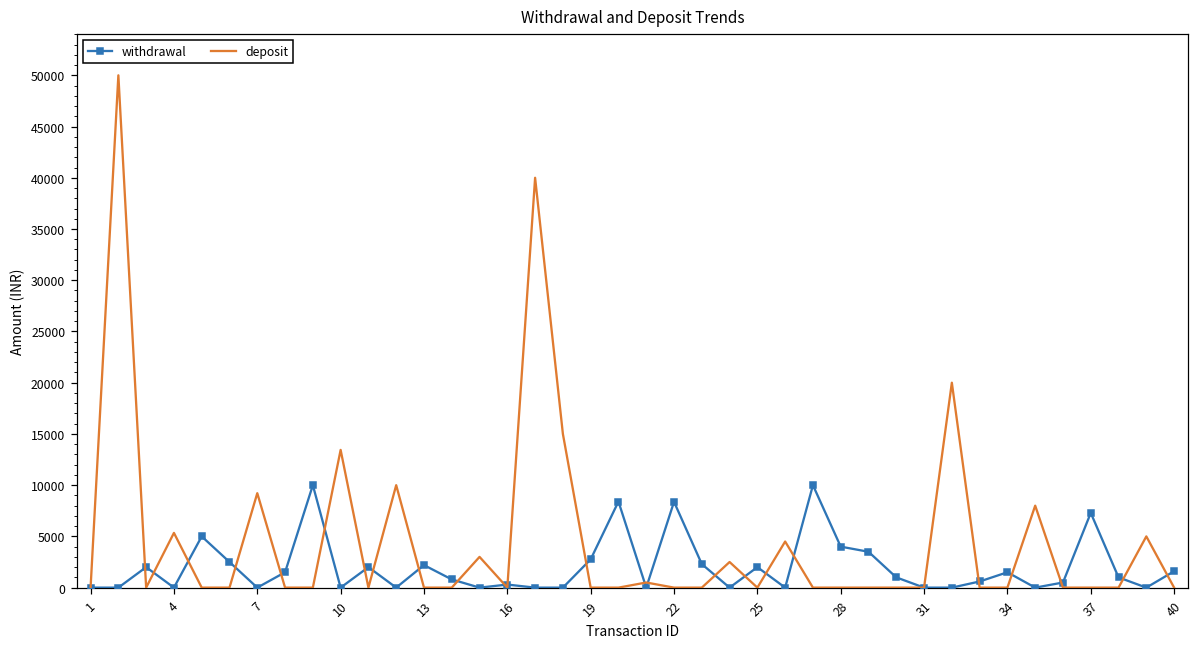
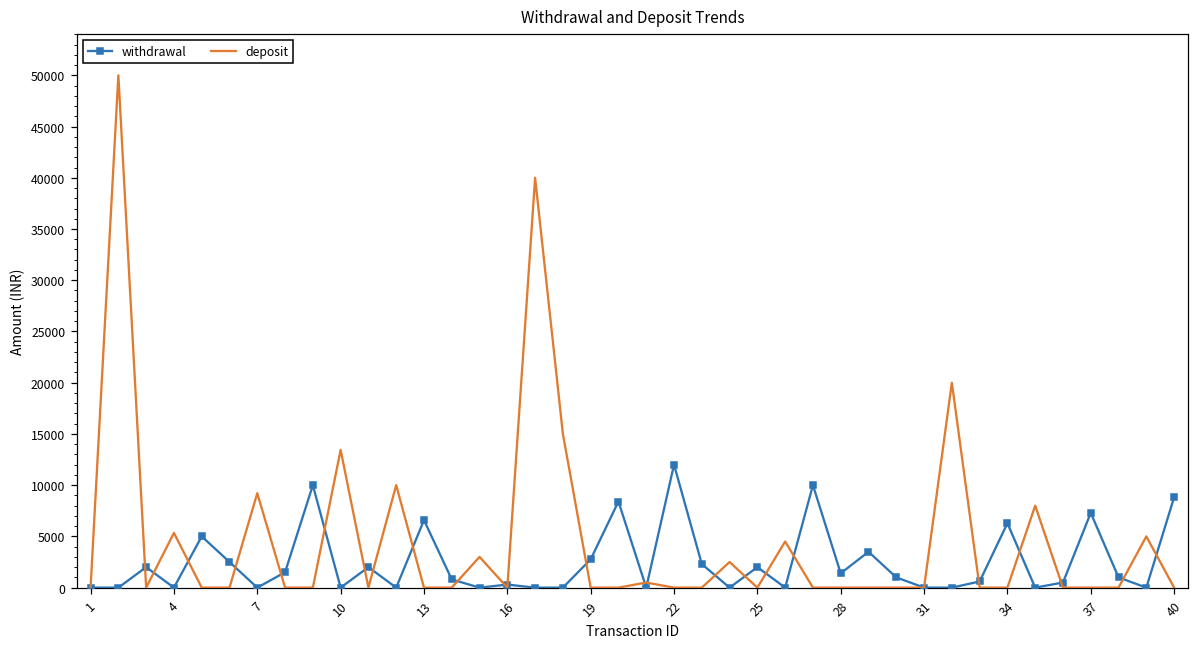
withdrawal, 13: 2000 -> 7000
withdrawal, 22: 8000 -> 12000
withdrawal, 28: 4000 -> 1000
withdrawal, 34: 2000 -> 6000
withdrawal, 40: 2000 -> 9000
